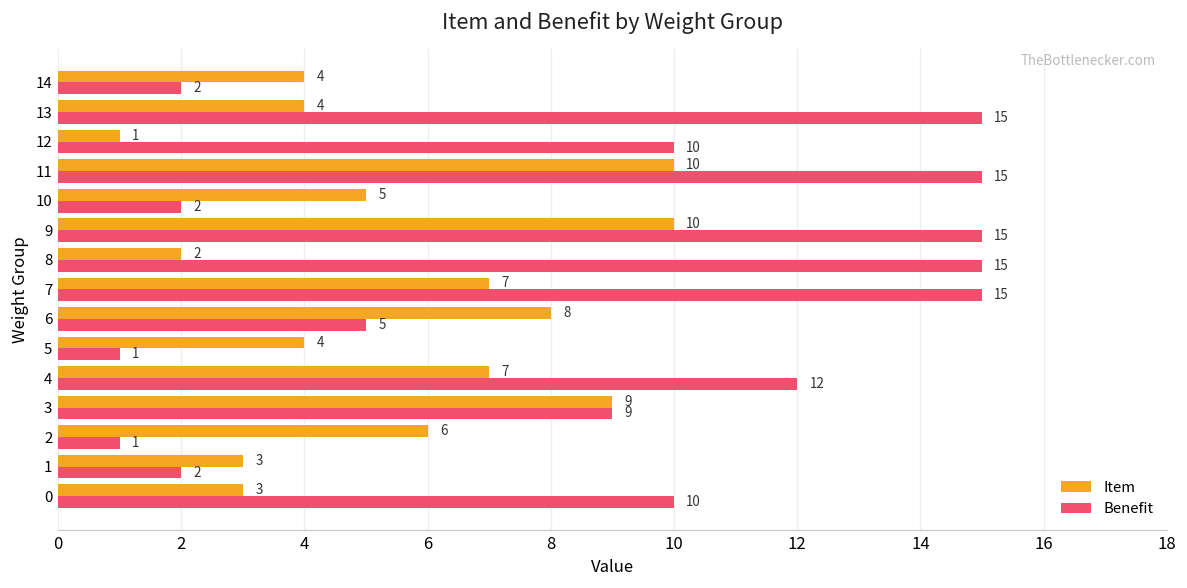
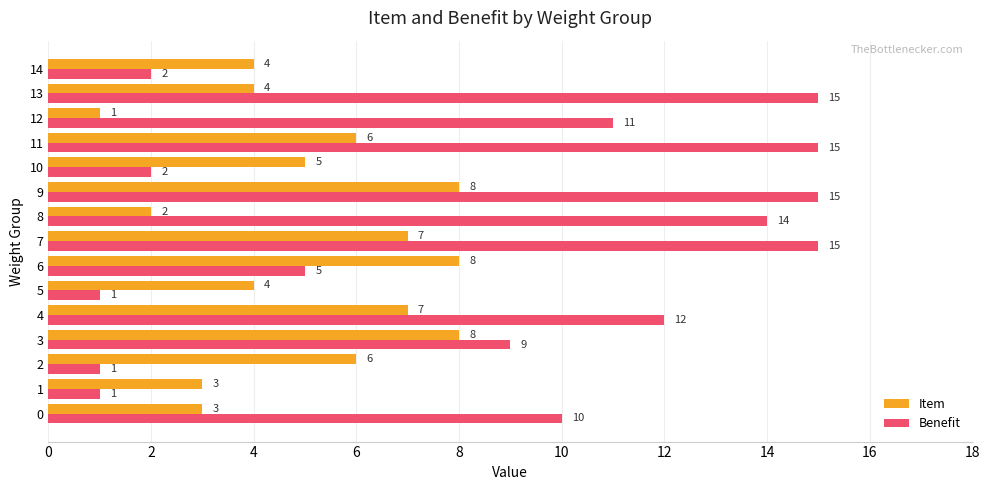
Benefit, 12: 10 -> 11
Item, 11: 10 -> 6
Item, 9: 10 -> 8
Benefit, 8: 15 -> 14
Item, 3: 9 -> 8
Benefit, 1: 2 -> 1
